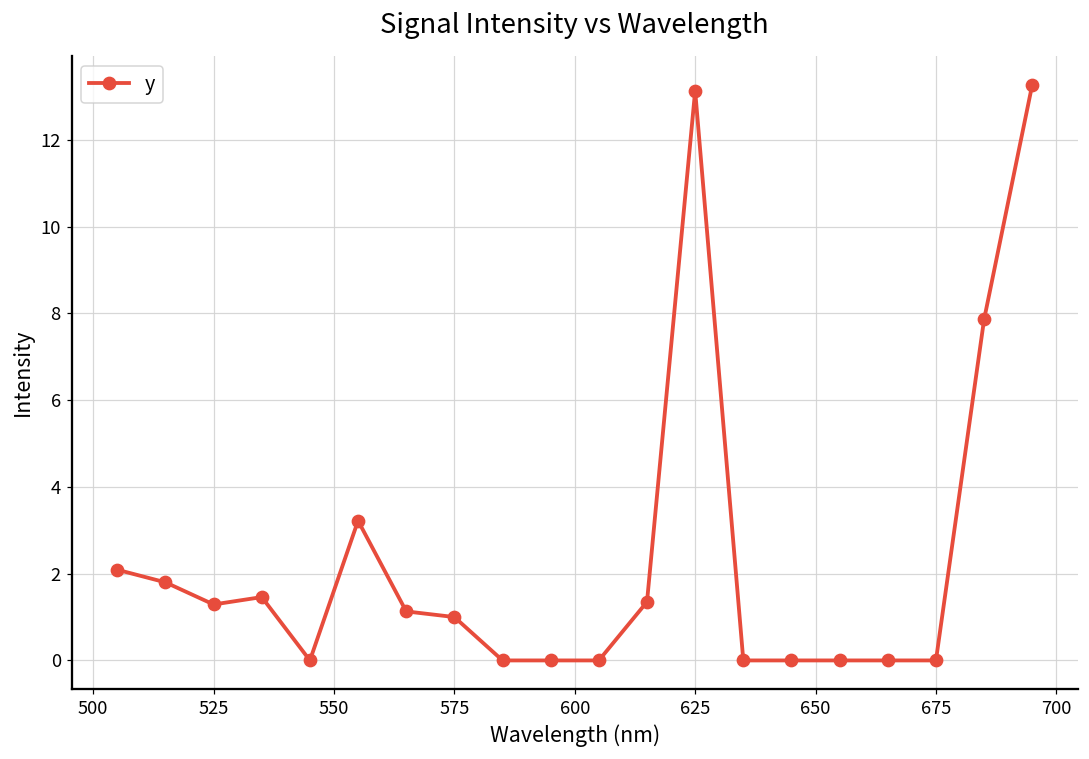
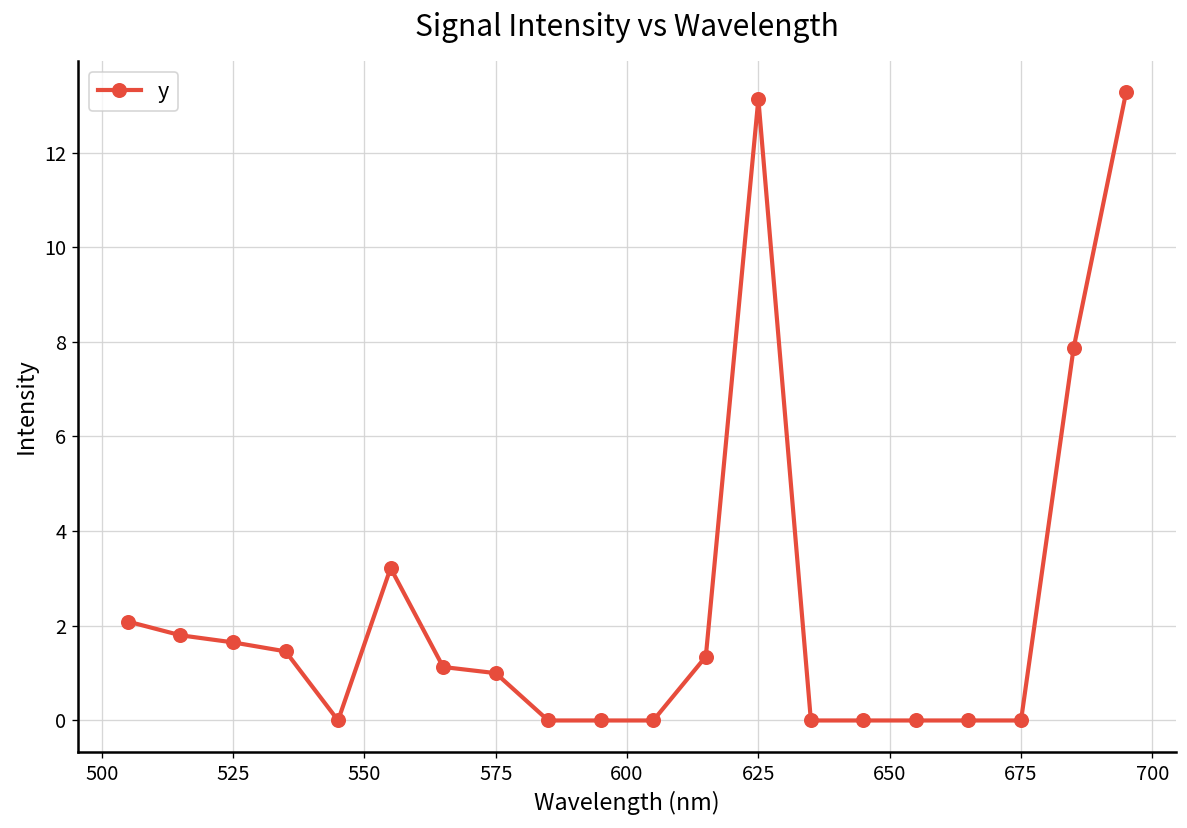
525: 1.3 -> 1.7
